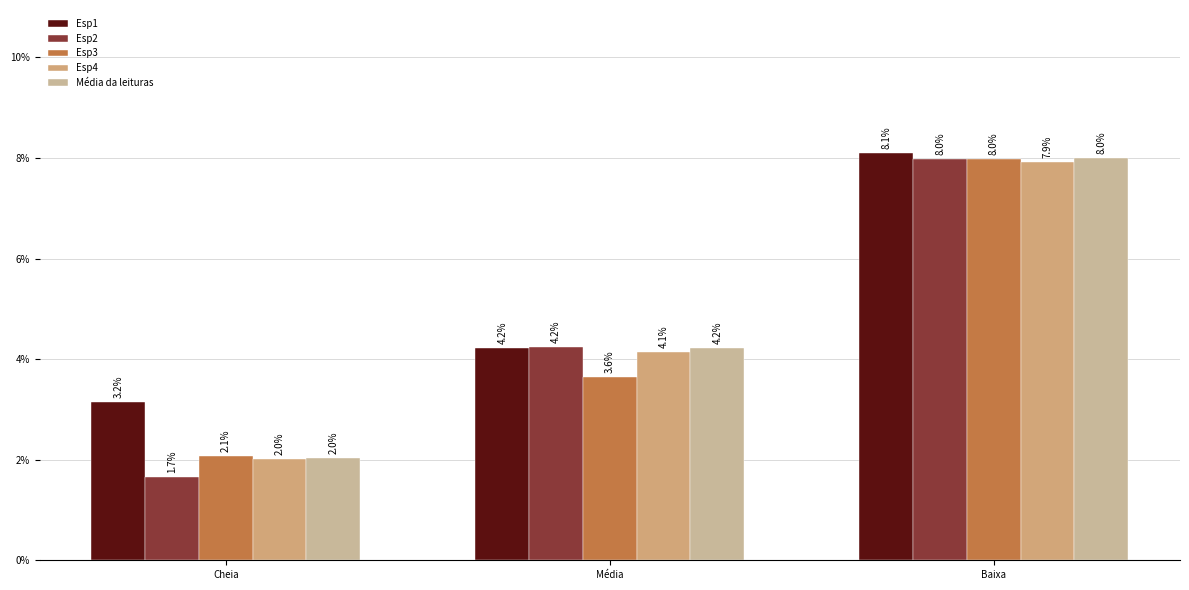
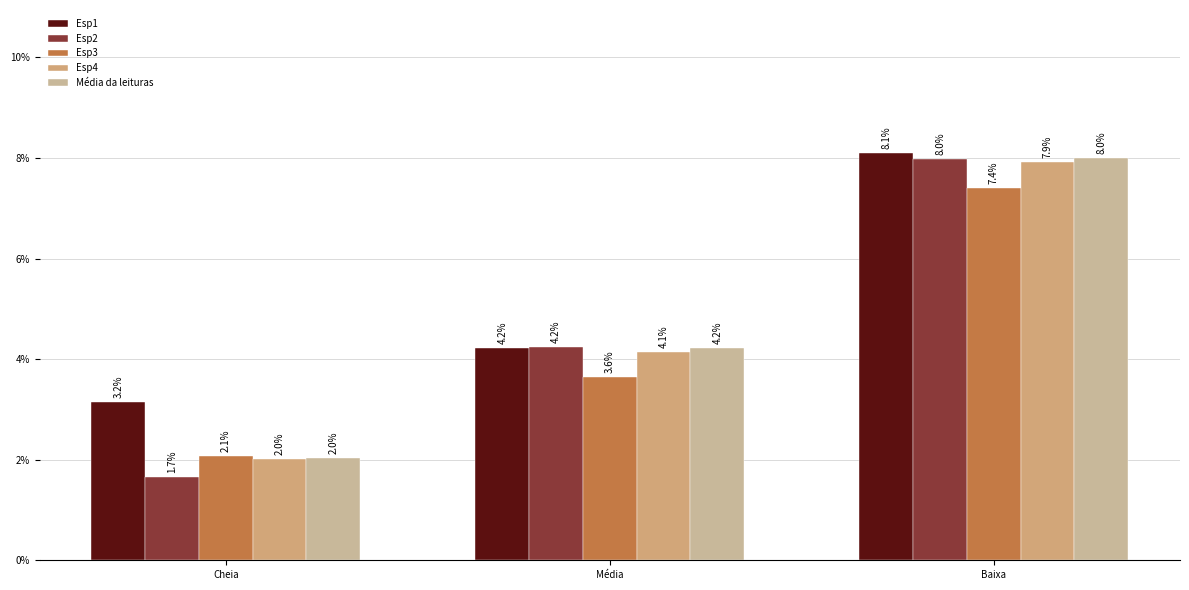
Esp3, Baixa: 8.0% -> 7.4%
